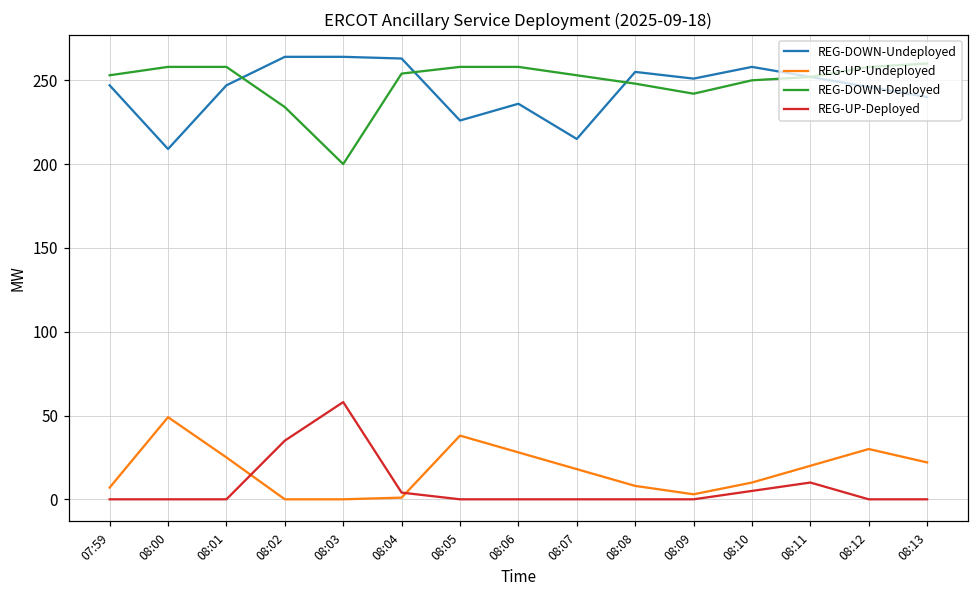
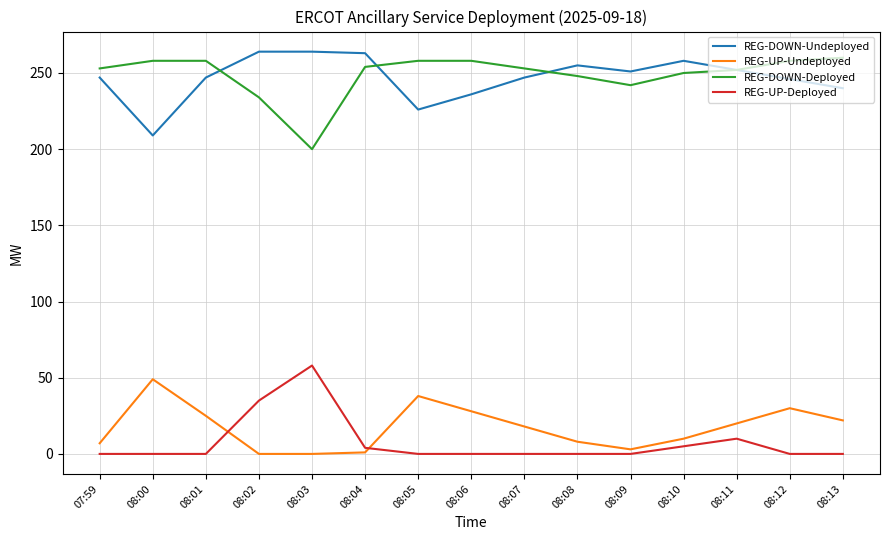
REG-DOWN-Undeployed, 08:07: 215 -> 247
